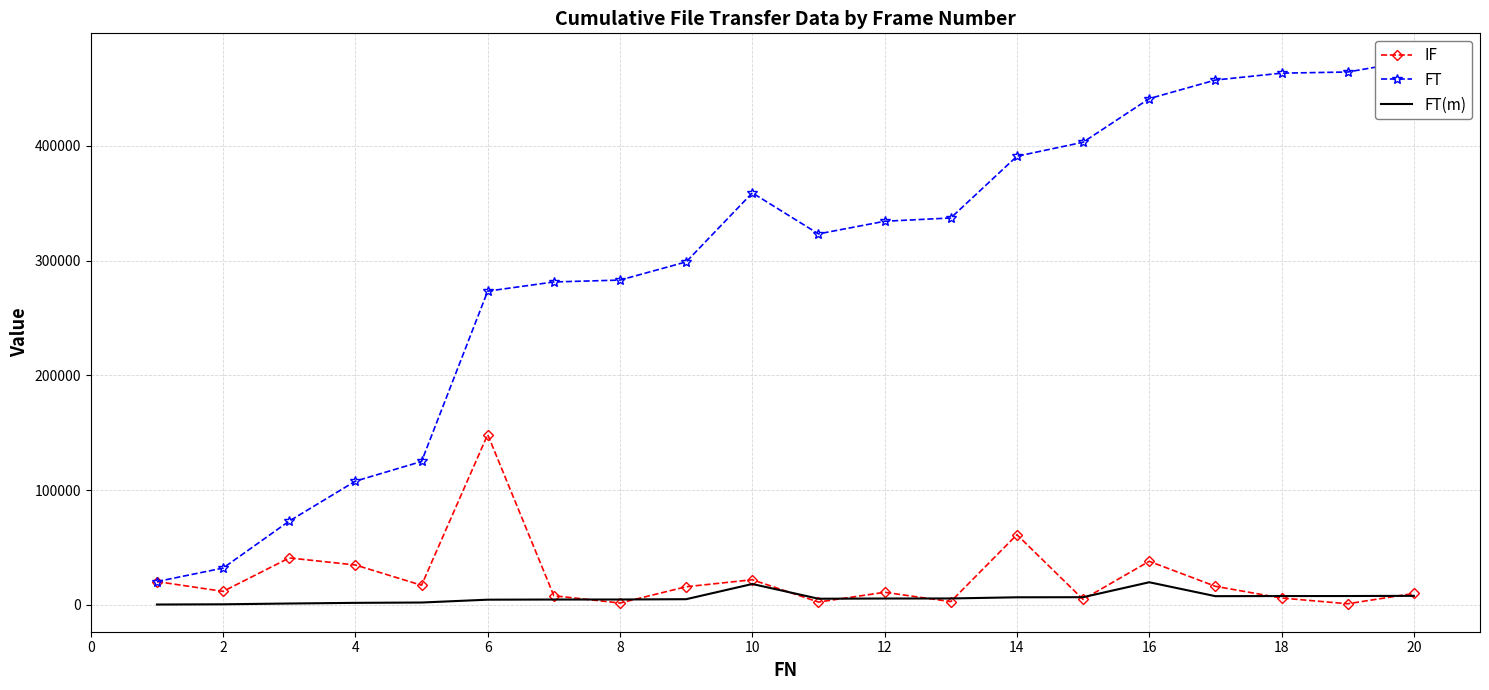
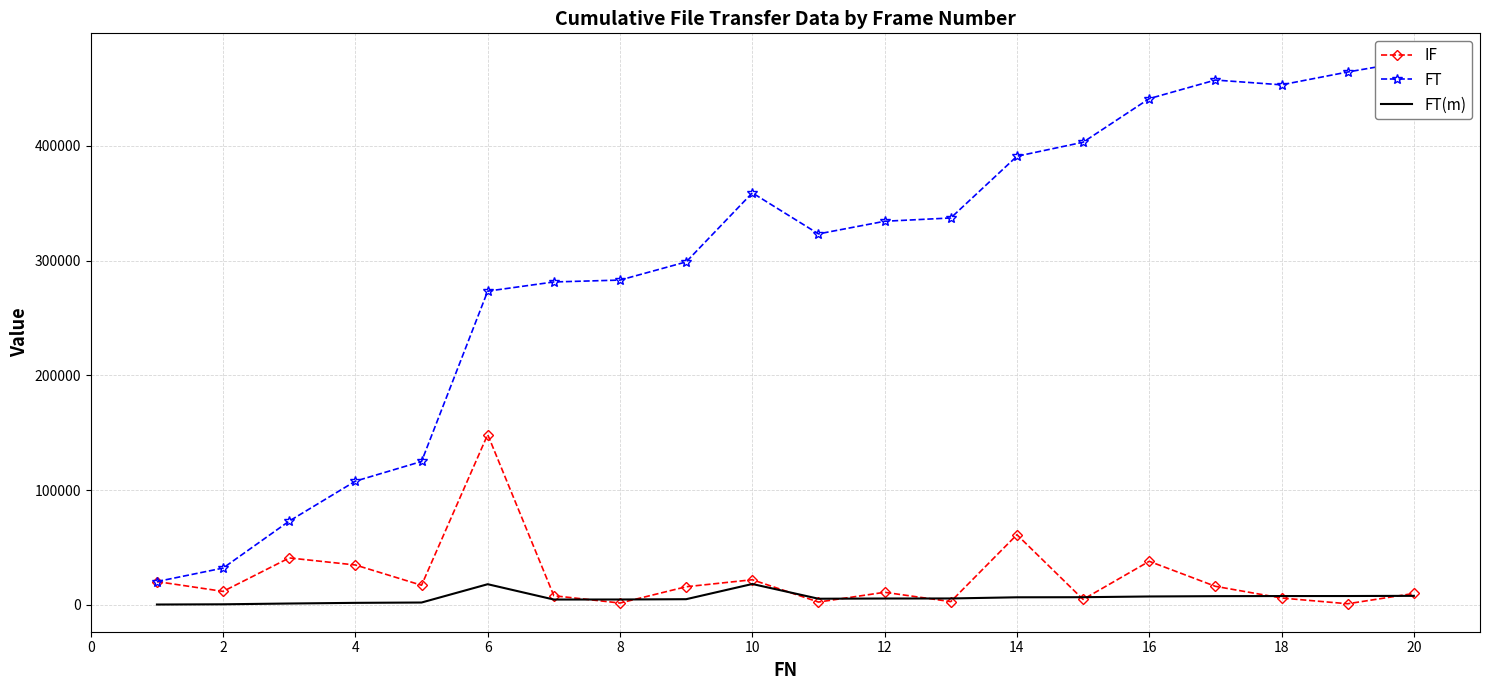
FT(m), 6: 5000 -> 18000
FT(m), 16: 20000 -> 7000
FT, 18: 463000 -> 453000
